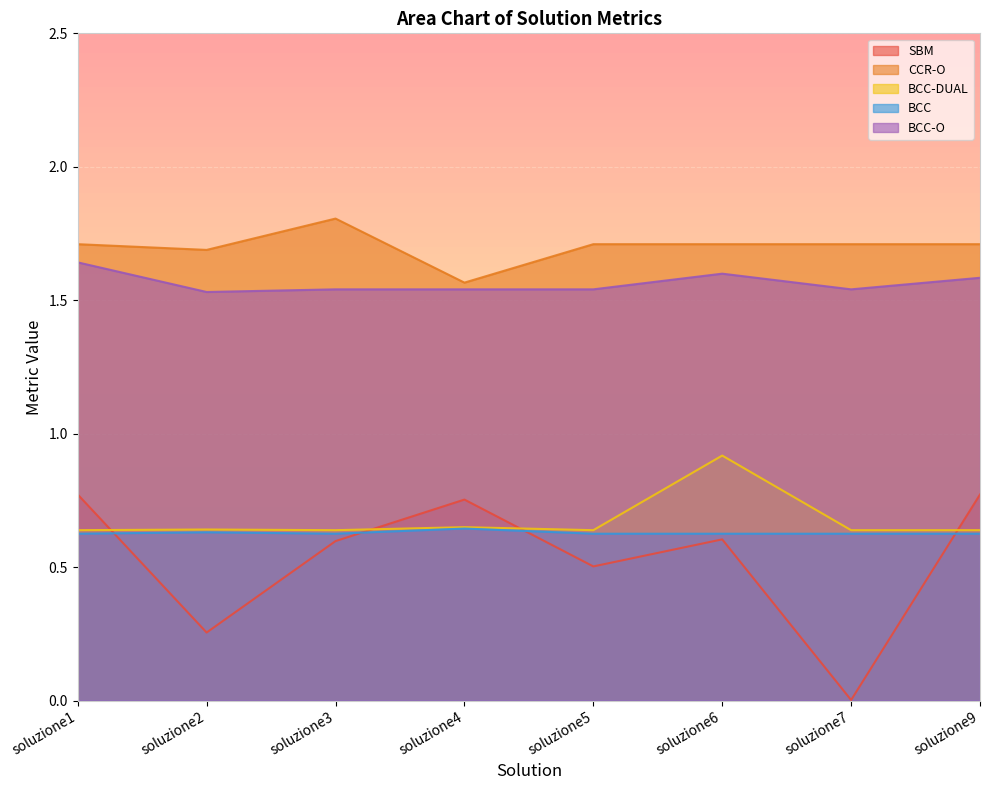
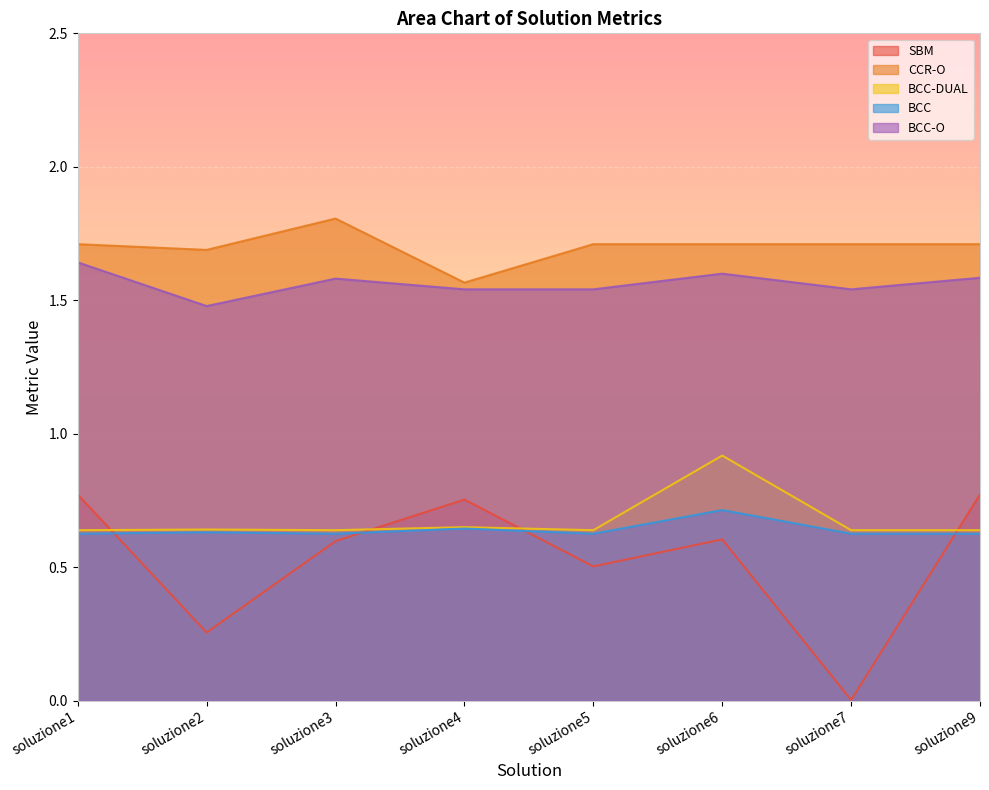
BCC-O, soluzione2: 1.53 -> 1.48
BCC-O, soluzione3: 1.54 -> 1.58
BCC, soluzione6: 0.63 -> 0.71
